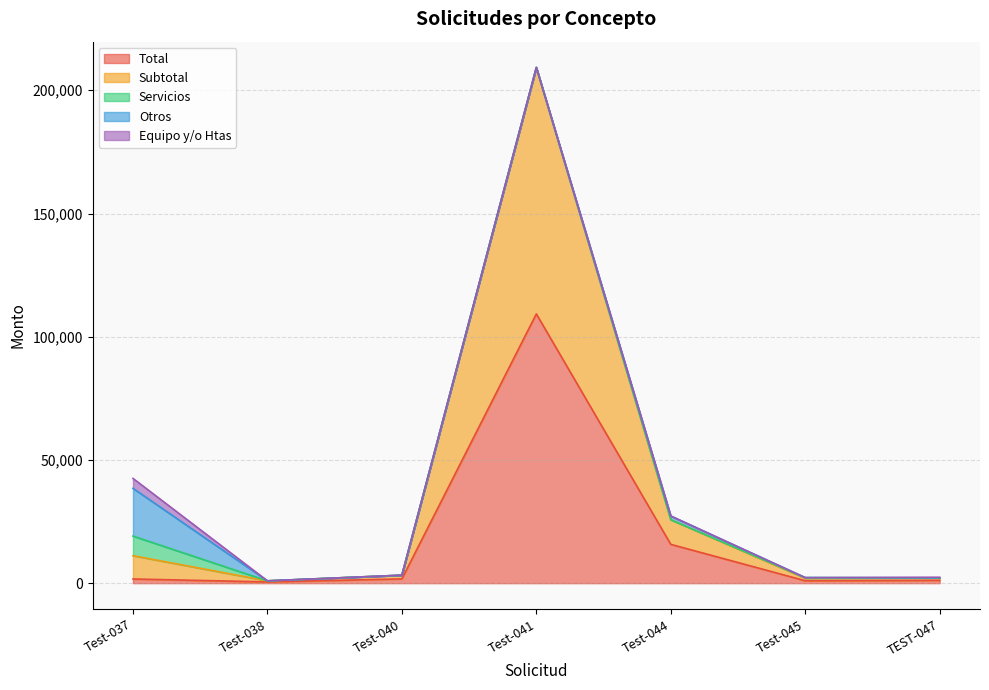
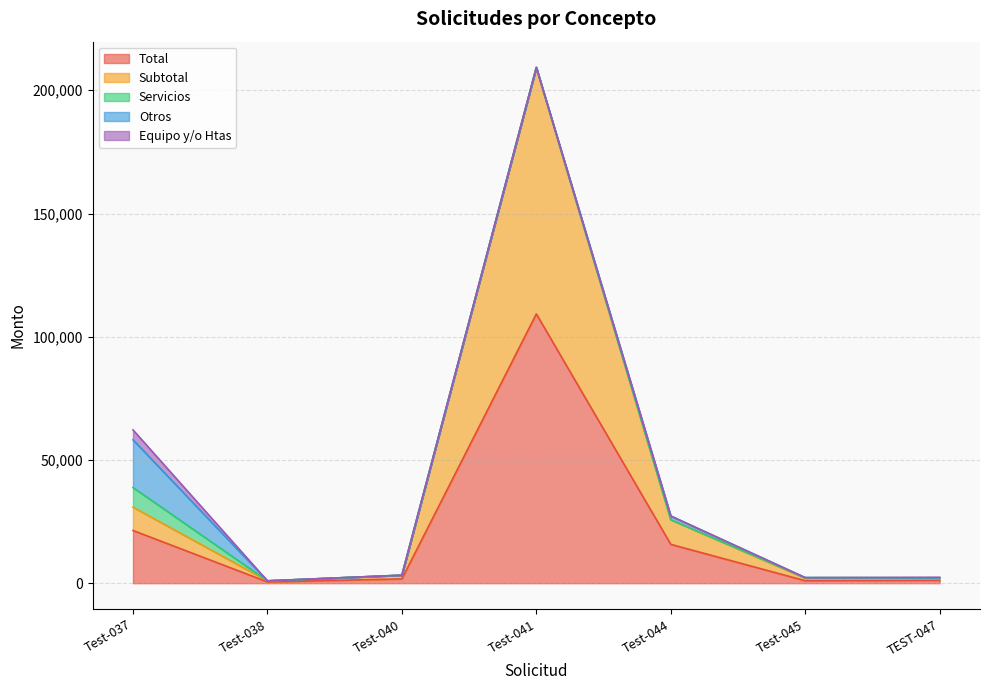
Total, Test-037: 2,000 -> 21,000
